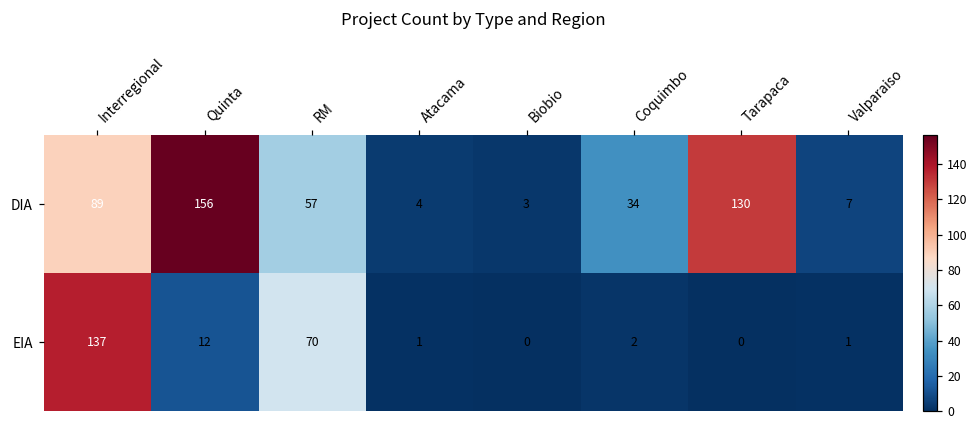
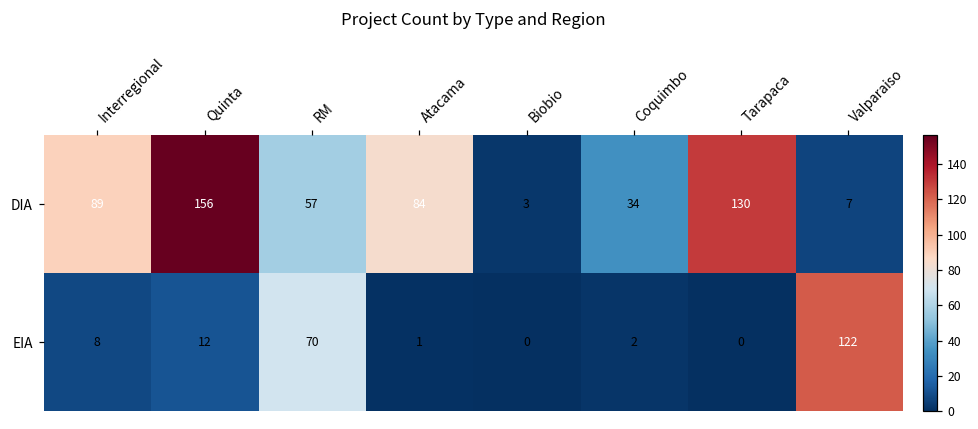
DIA, Atacama: 4 -> 84
EIA, Interregional: 137 -> 8
EIA, Valparaiso: 1 -> 122
